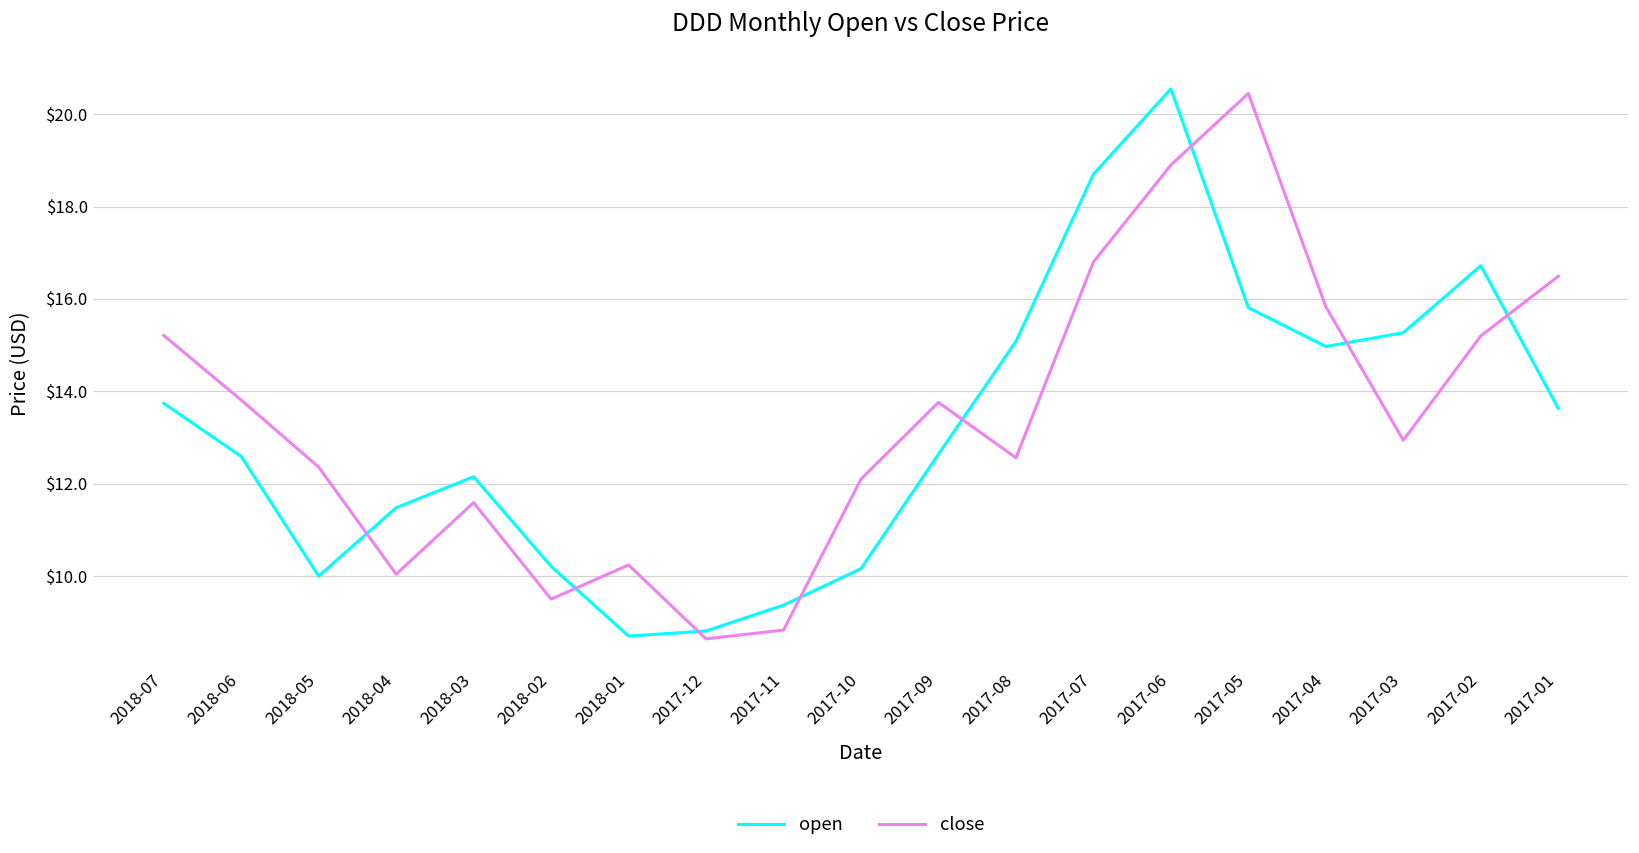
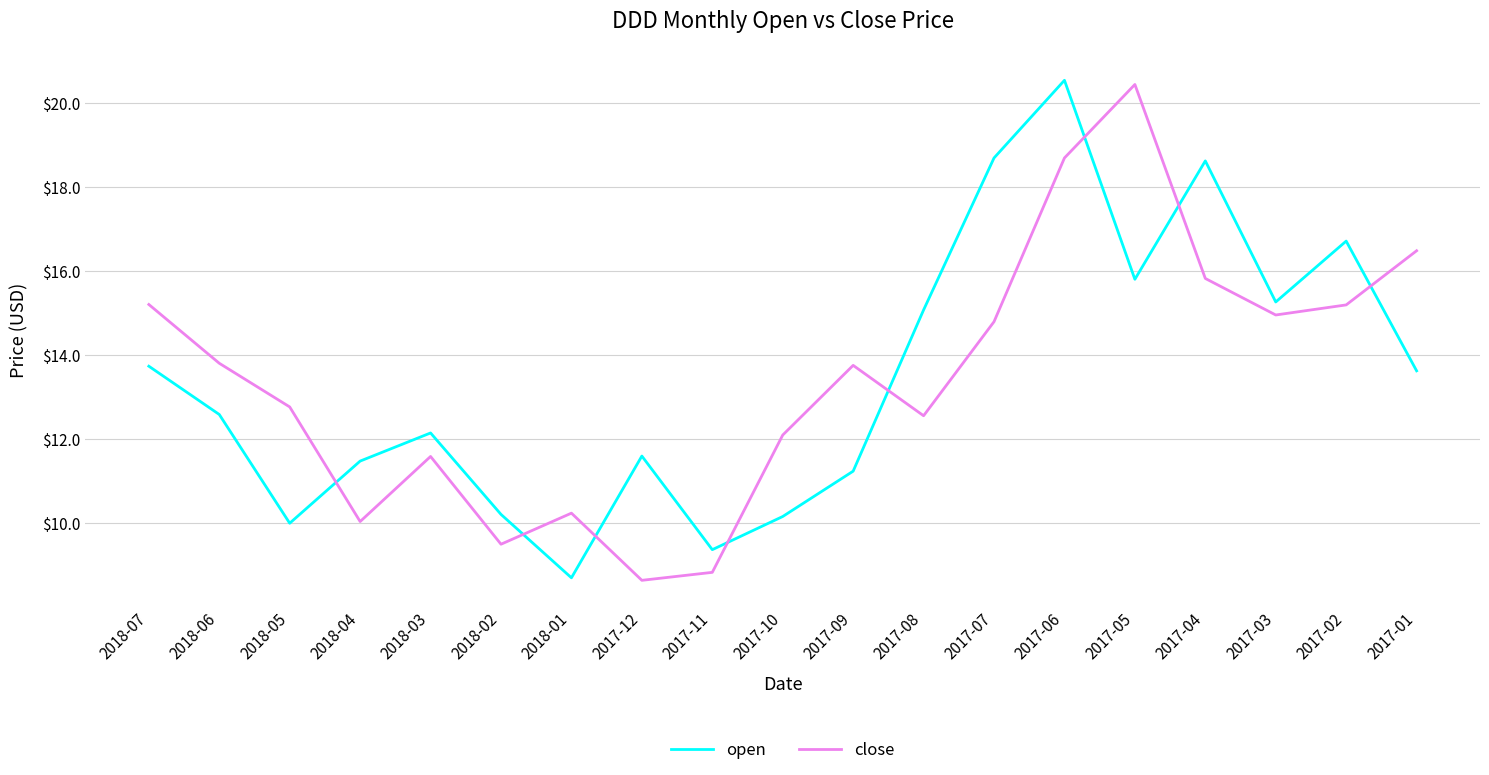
close, 2018-05: $12.4 -> $12.8
open, 2017-12: $8.8 -> $11.6
open, 2017-09: $12.6 -> $11.2
close, 2017-07: $16.8 -> $14.8
close, 2017-06: $18.9 -> $18.7
open, 2017-04: $15.0 -> $18.6
close, 2017-03: $12.9 -> $15.0
